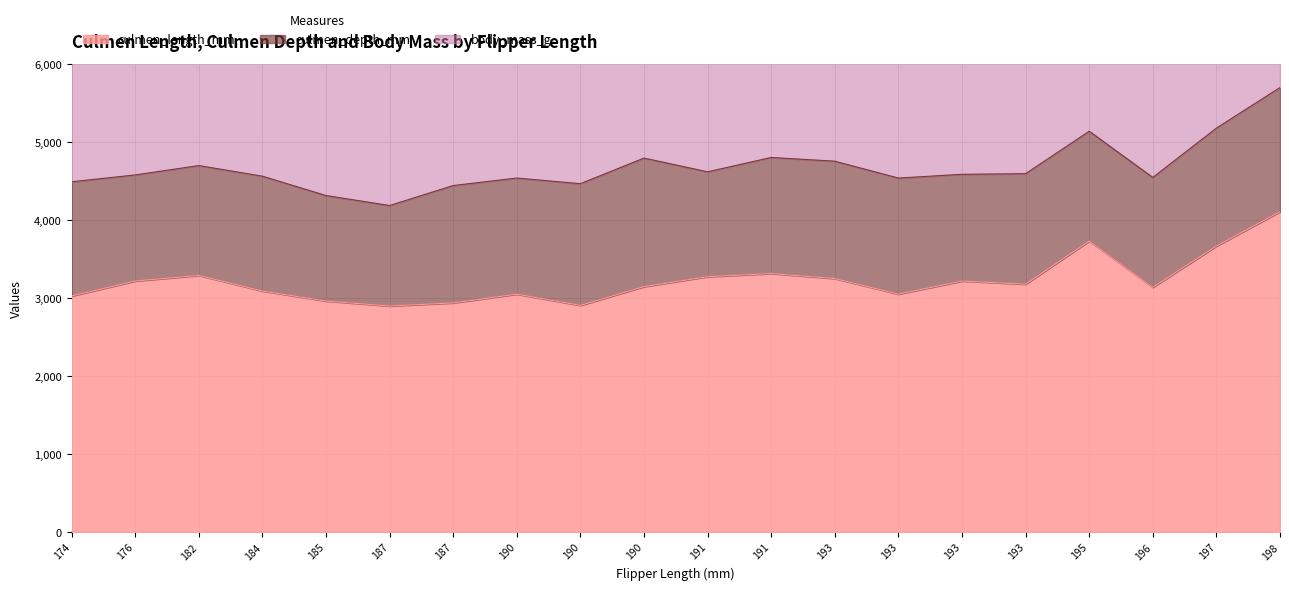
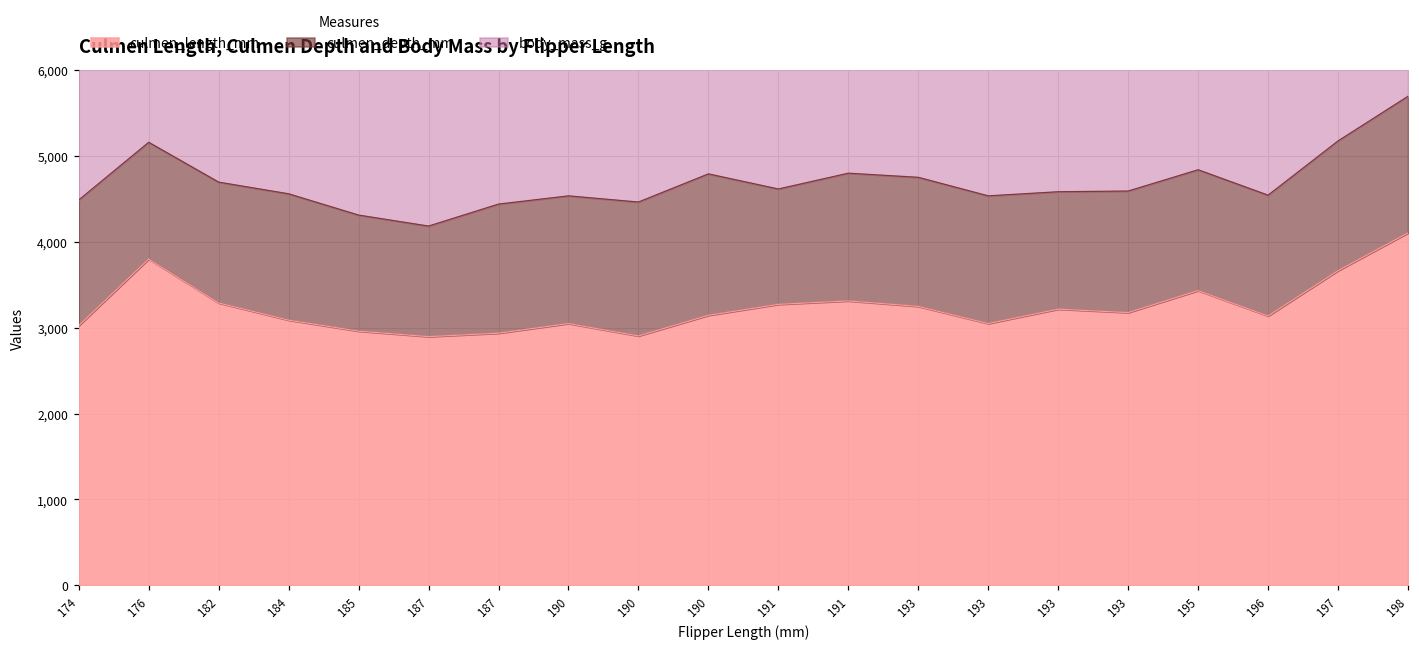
culmen_length_mm, 176: 3,200 -> 3,800
culmen_length_mm, 195: 3,700 -> 3,400
